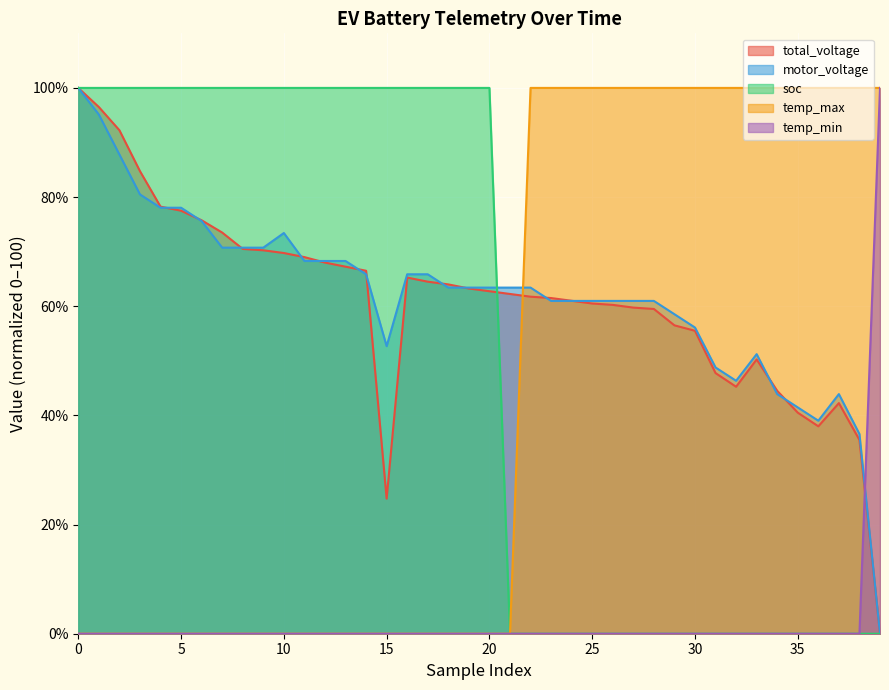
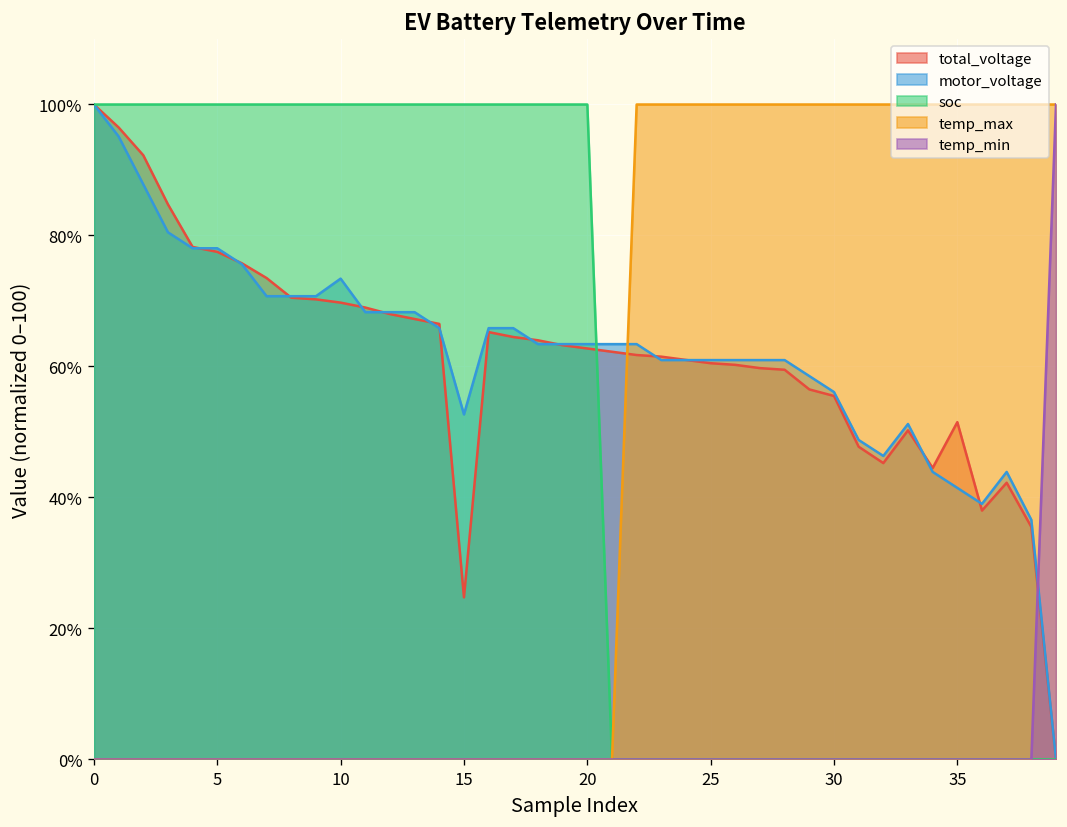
total_voltage, 35: 41% -> 52%
